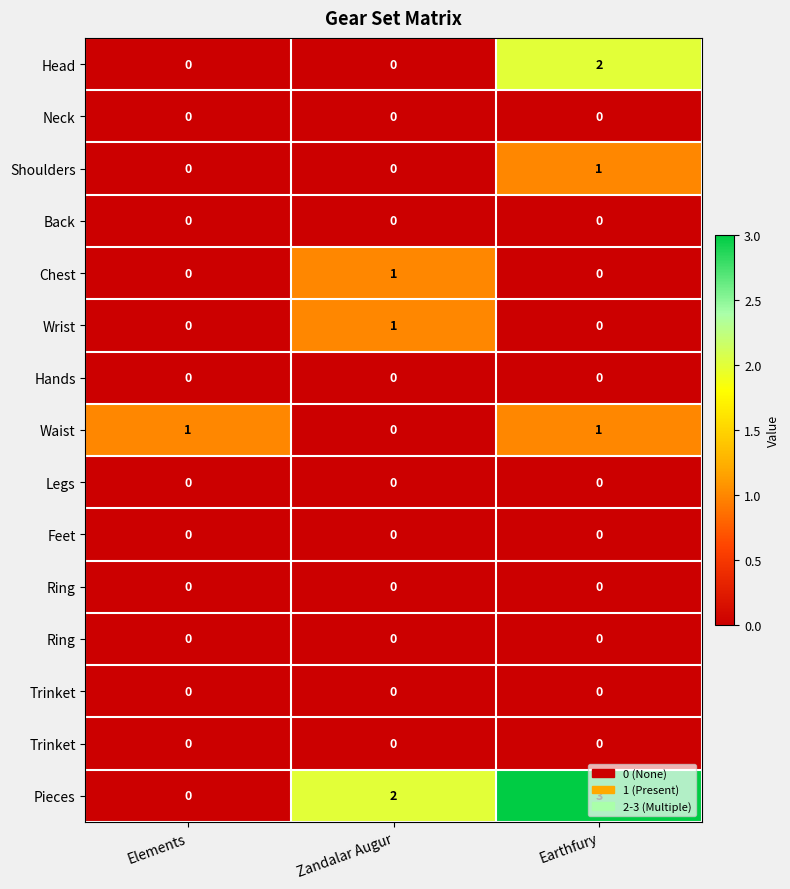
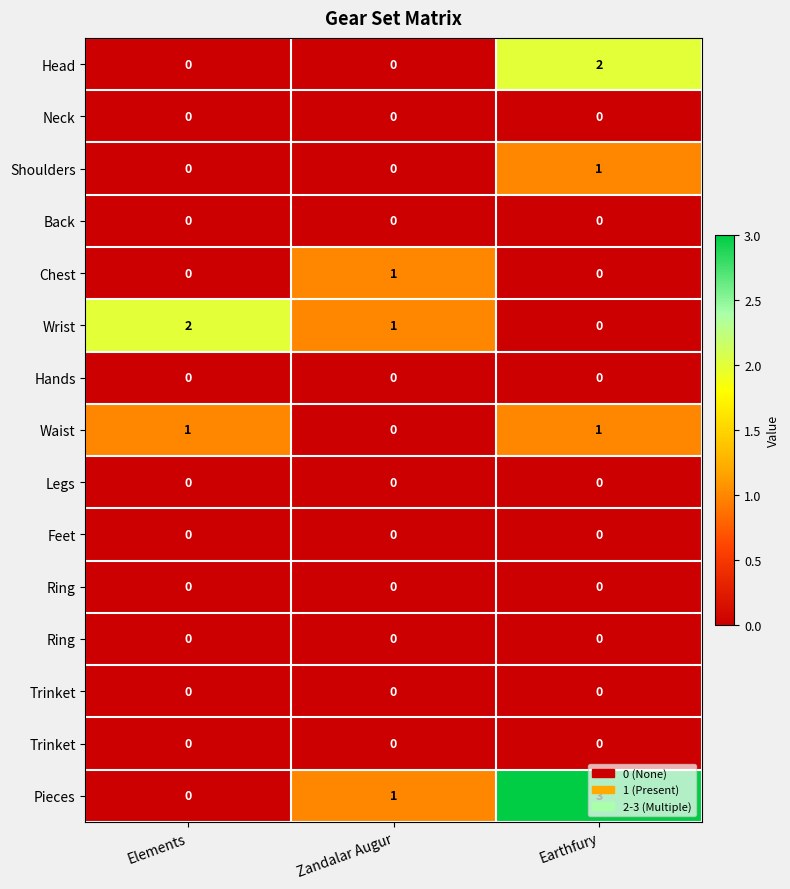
Wrist, Elements: 0 -> 2
Pieces, Zandalar Augur: 2 -> 1
